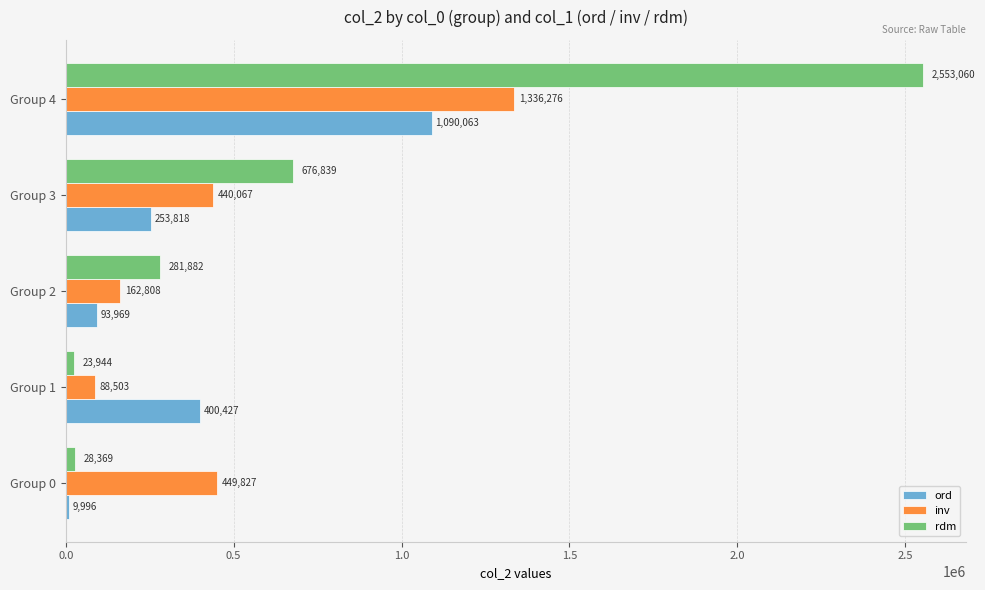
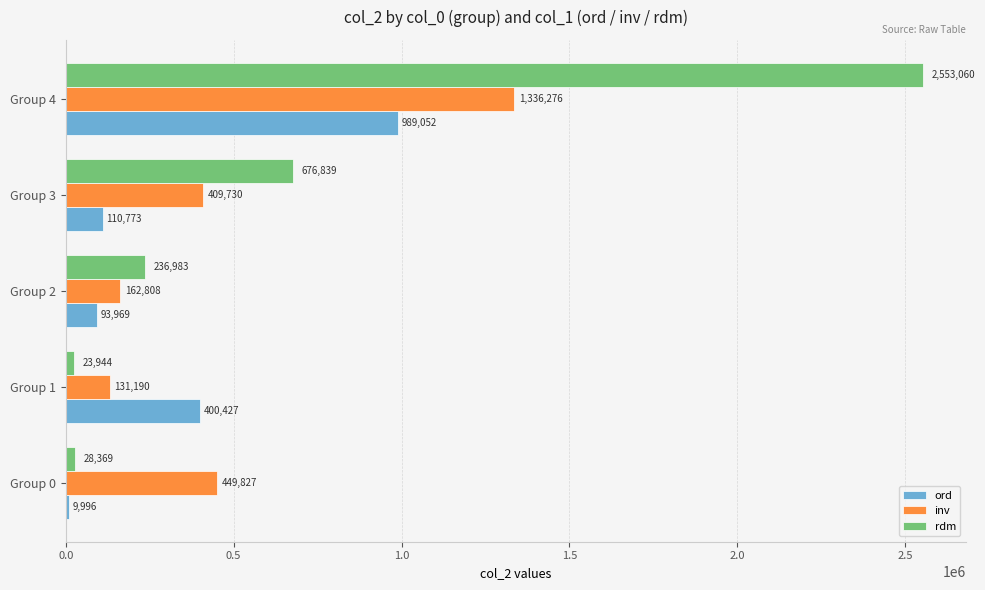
ord, Group 4: 1,090,063 -> 989,052
inv, Group 3: 440,067 -> 409,730
ord, Group 3: 253,818 -> 110,773
rdm, Group 2: 281,882 -> 236,983
inv, Group 1: 88,503 -> 131,190
